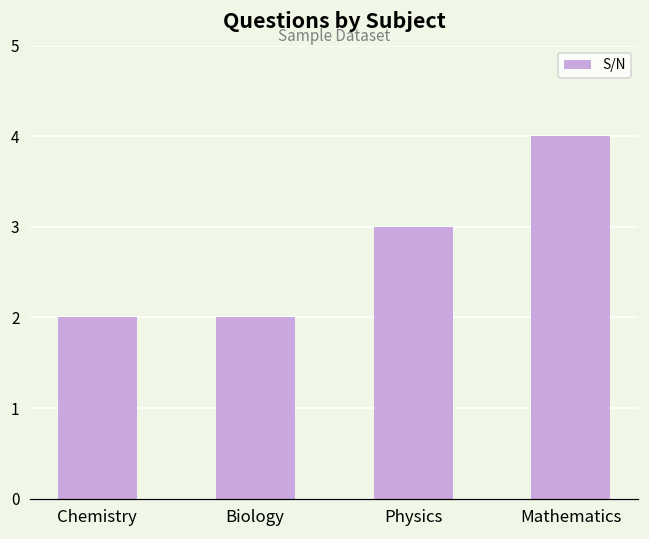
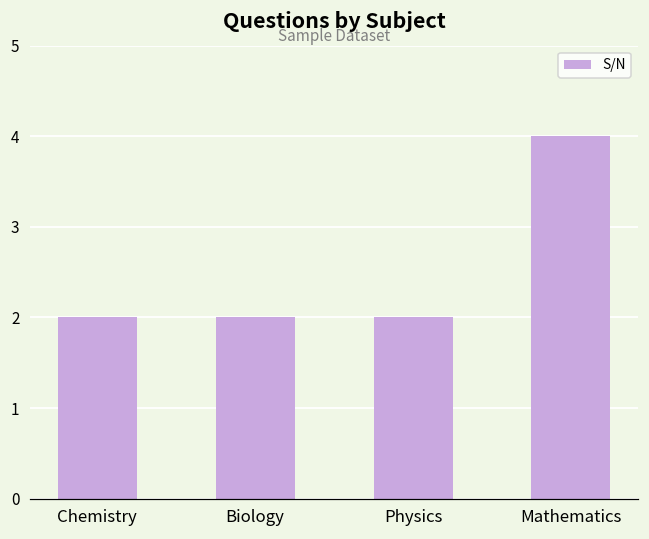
Physics: 3 -> 2
